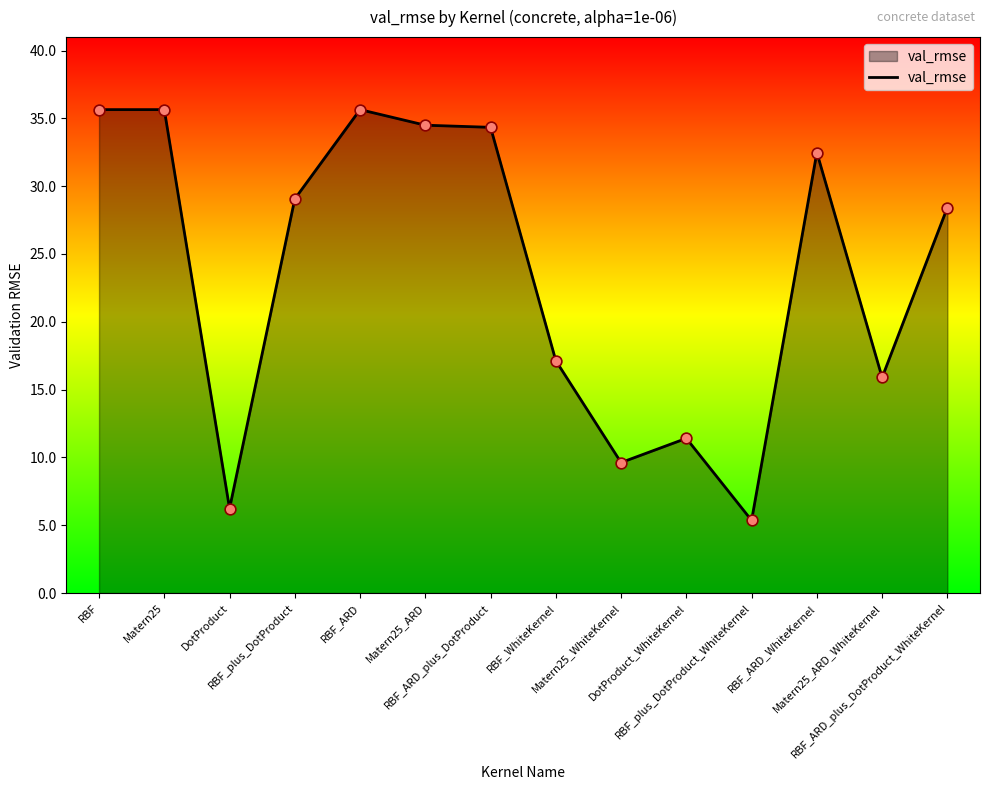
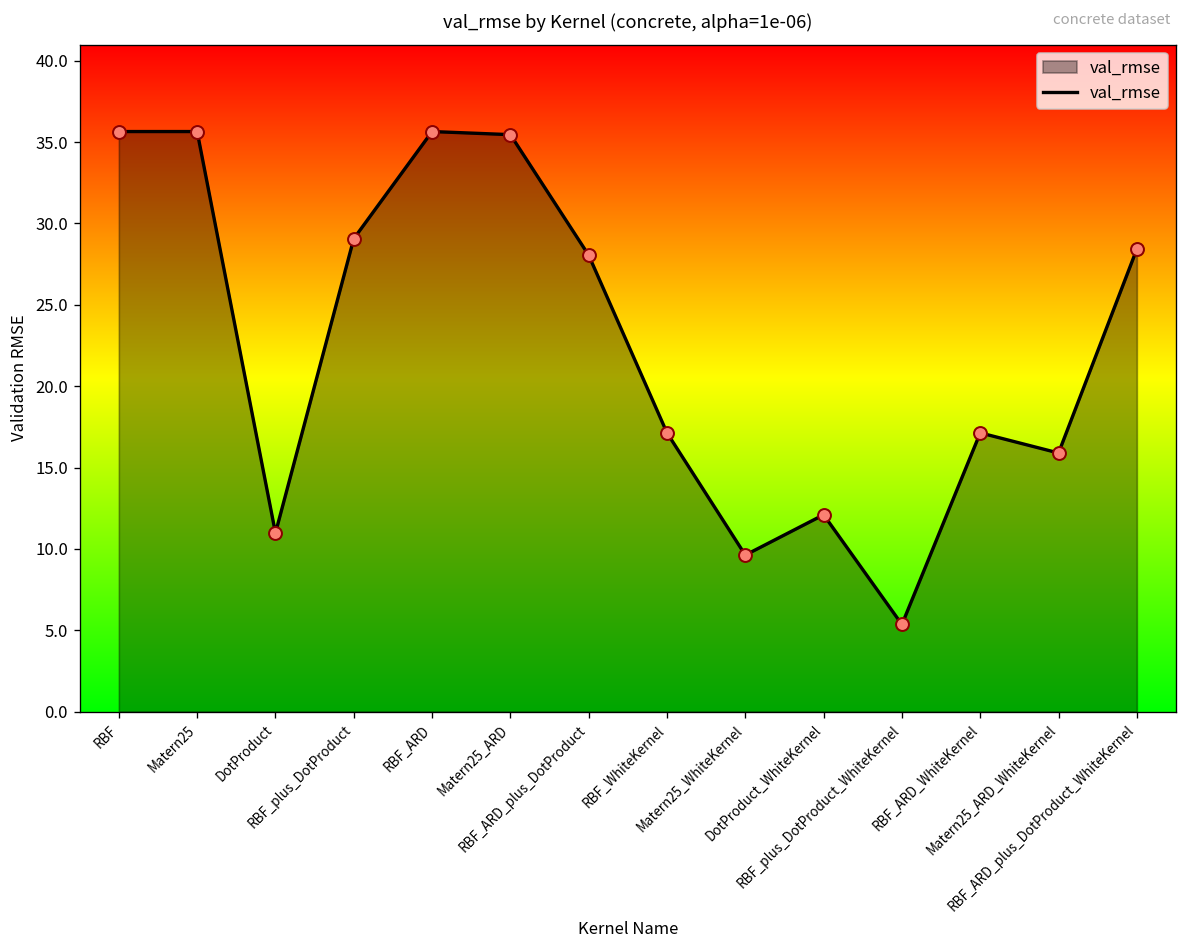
DotProduct: 6.2 -> 11.0
Matern25_ARD: 34.5 -> 35.5
RBF_ARD_plus_DotProduct: 34.3 -> 28.0
DotProduct_WhiteKernel: 11.4 -> 12.1
RBF_ARD_WhiteKernel: 32.5 -> 17.1
